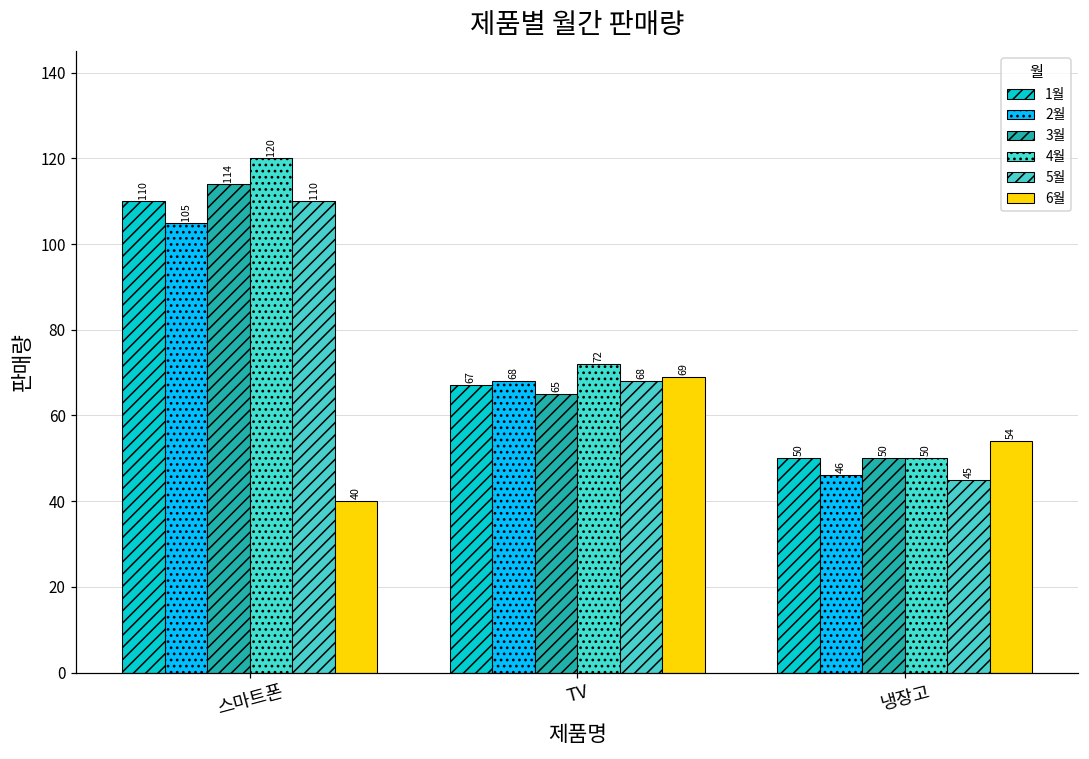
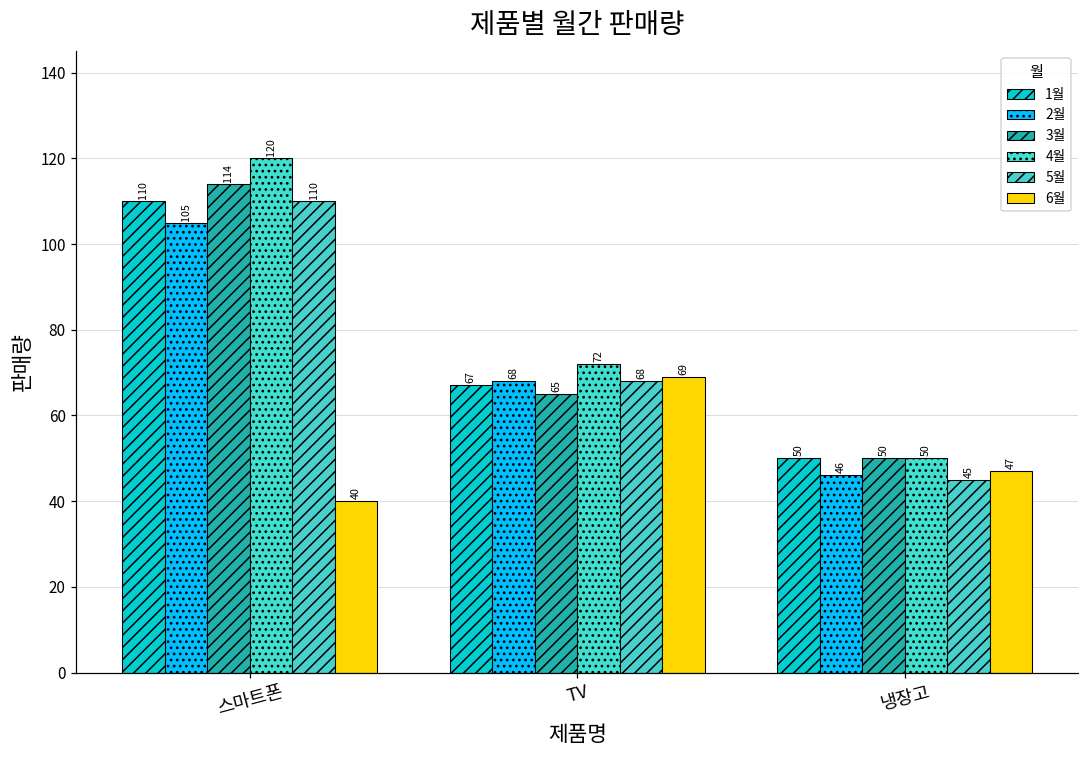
6월, 냉장고: 54 -> 47
